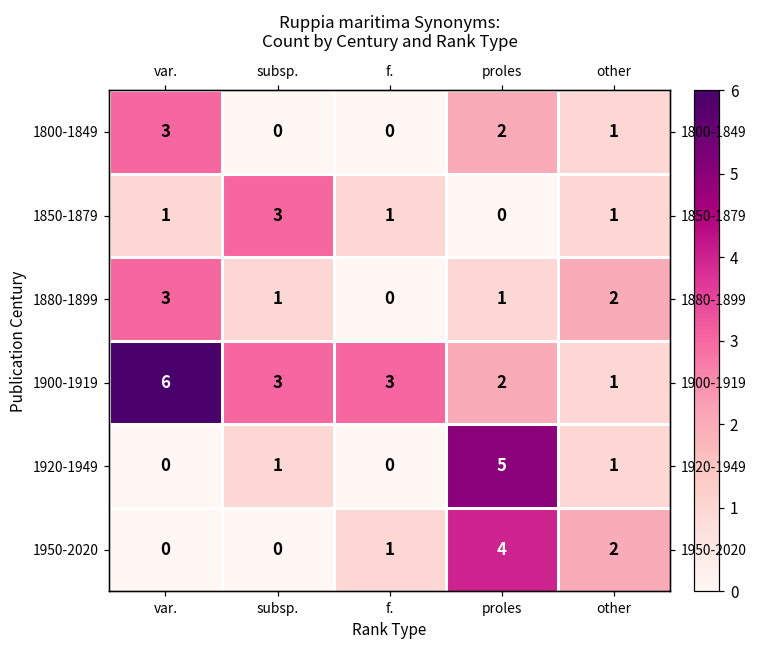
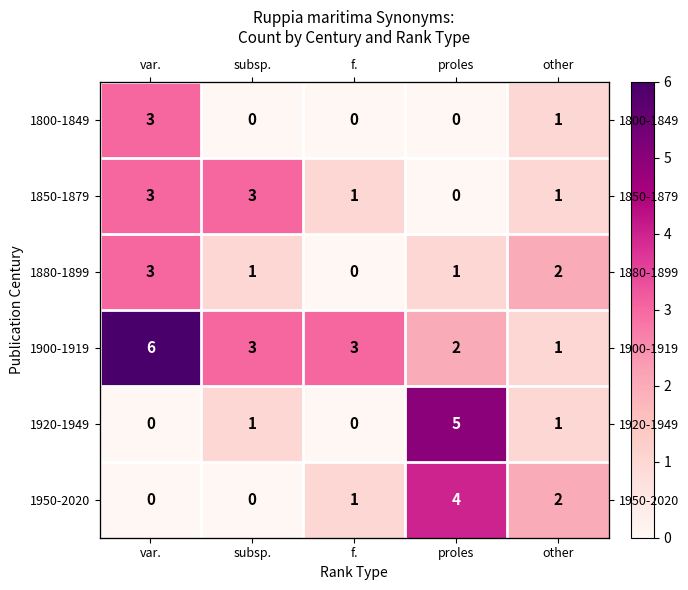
1800-1849, proles: 2 -> 0
1850-1879, var.: 1 -> 3
